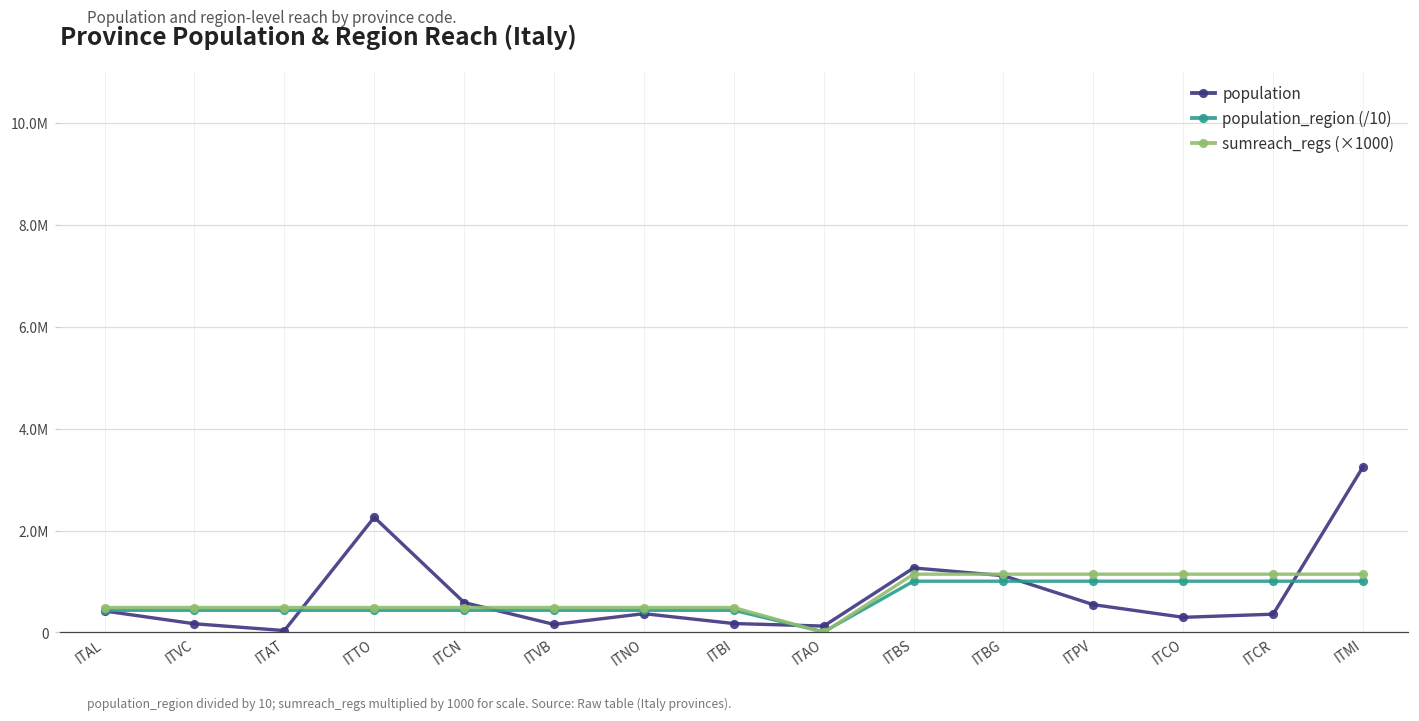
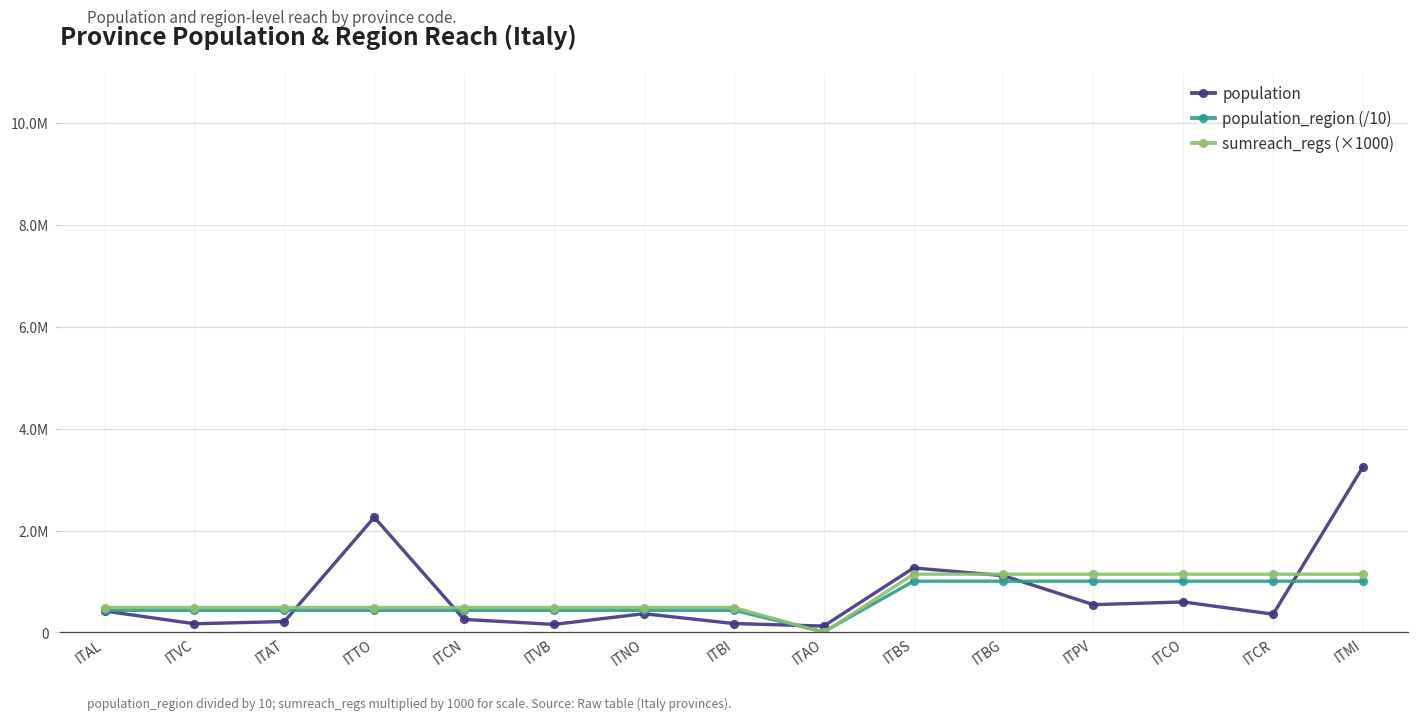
population, ITAT: 0 -> 200000
population, ITCN: 600000 -> 300000
population, ITCO: 300000 -> 600000
